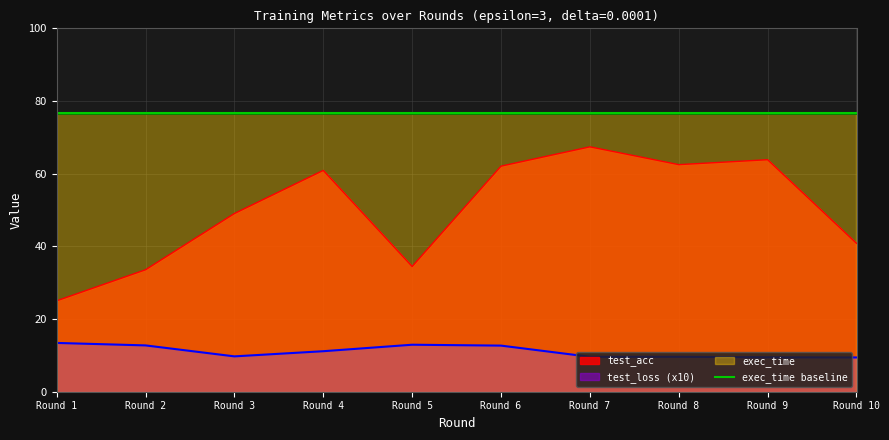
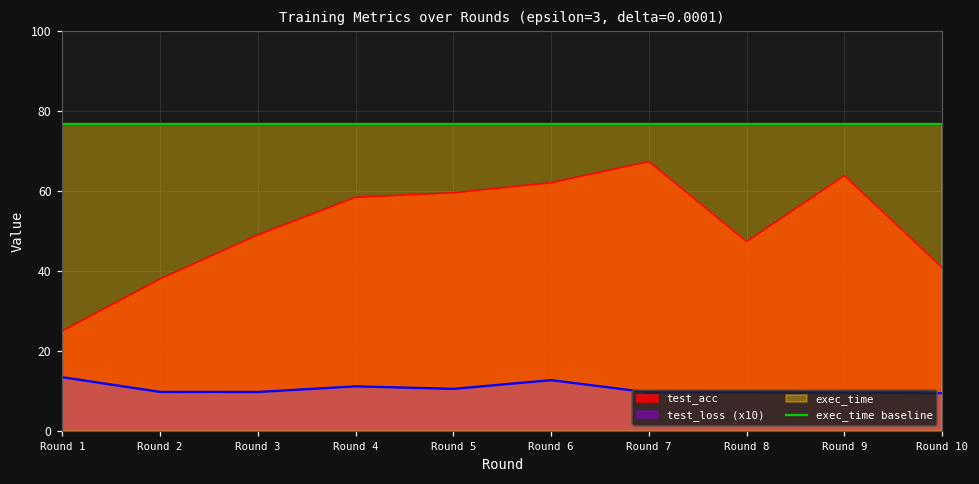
test_acc, Round 2: 34 -> 38
test_loss (x10), Round 2: 13 -> 10
test_acc, Round 4: 61 -> 58
test_acc, Round 5: 34 -> 60
test_loss (x10), Round 5: 13 -> 11
test_acc, Round 8: 62 -> 47
